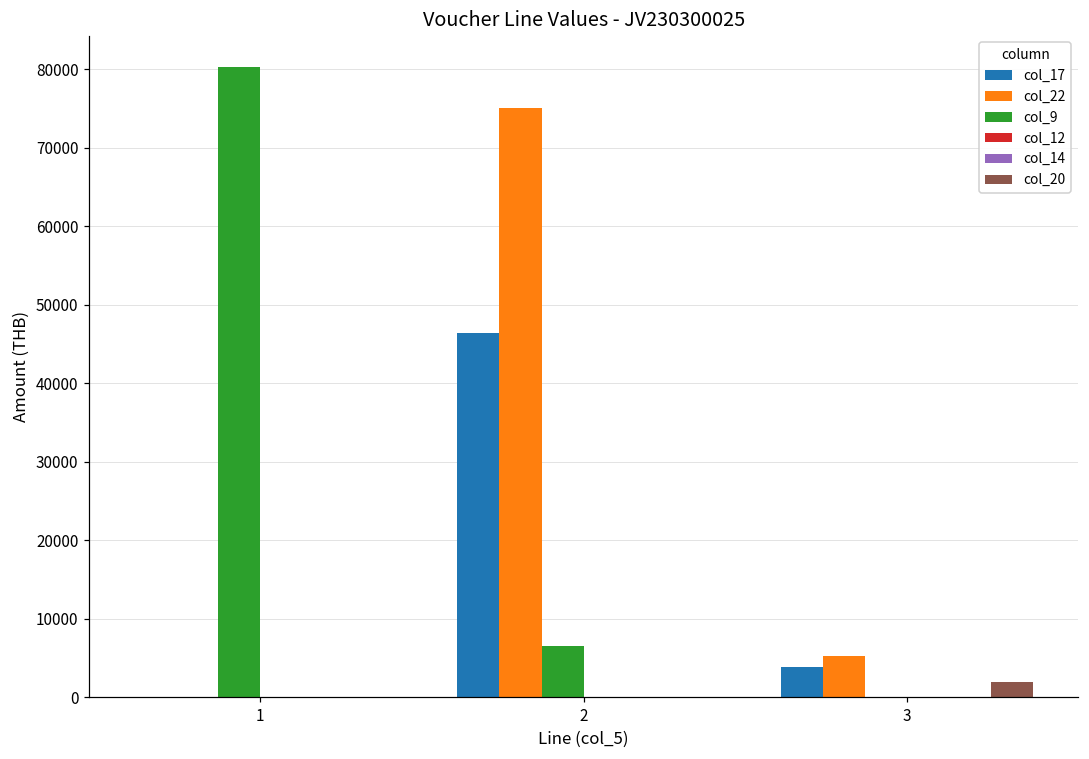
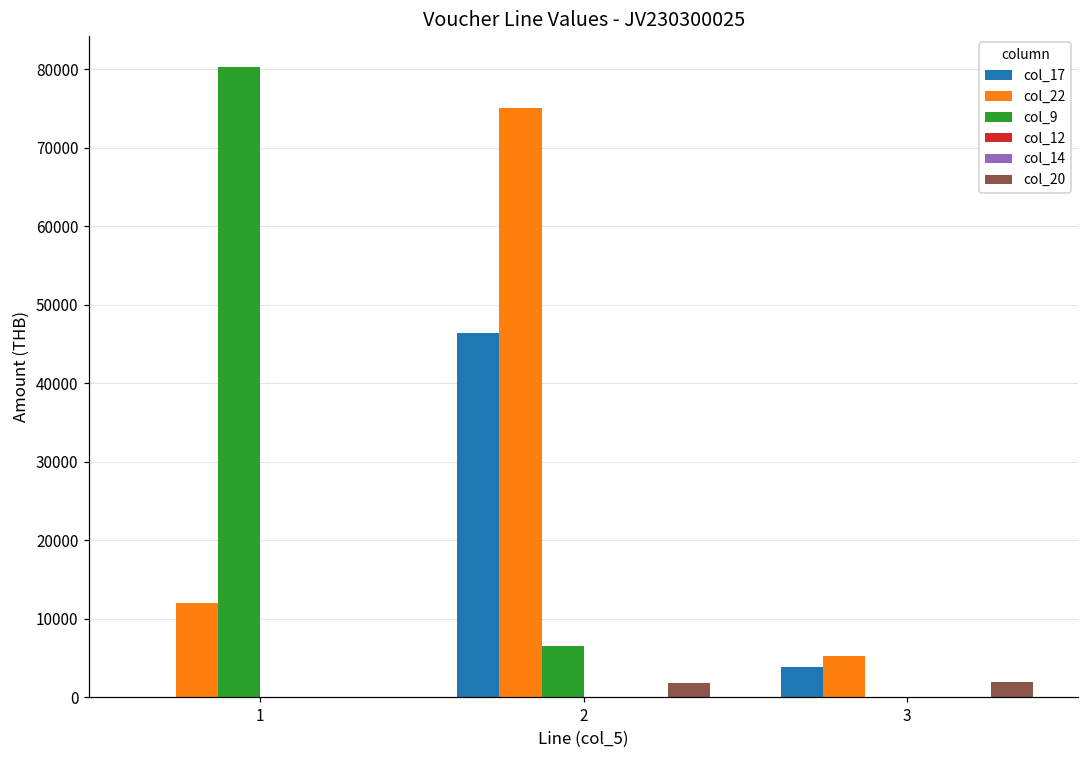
col_22, 1: 0 -> 12000
col_20, 2: 0 -> 2000
